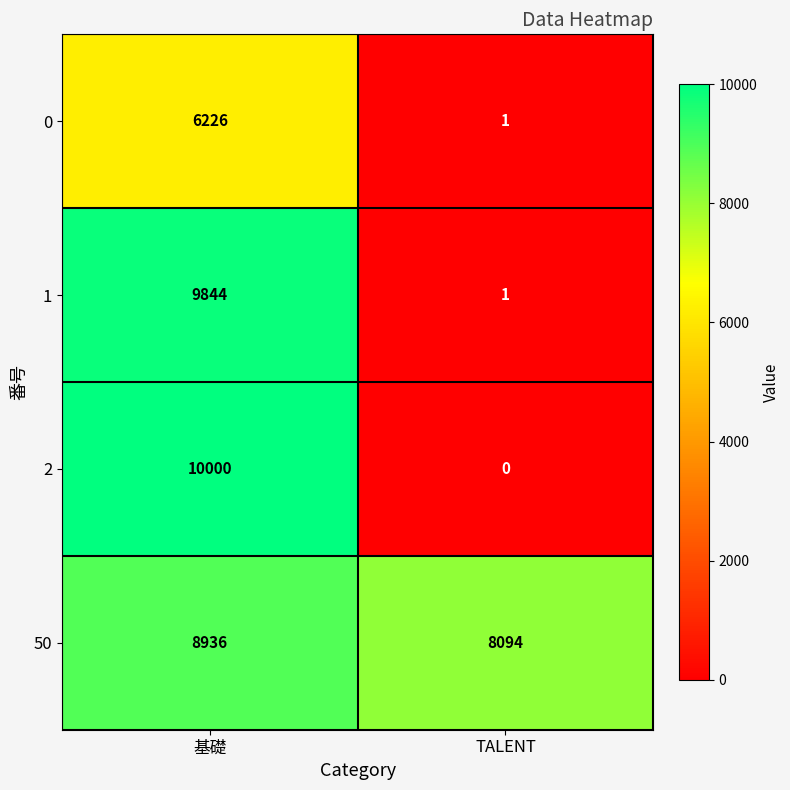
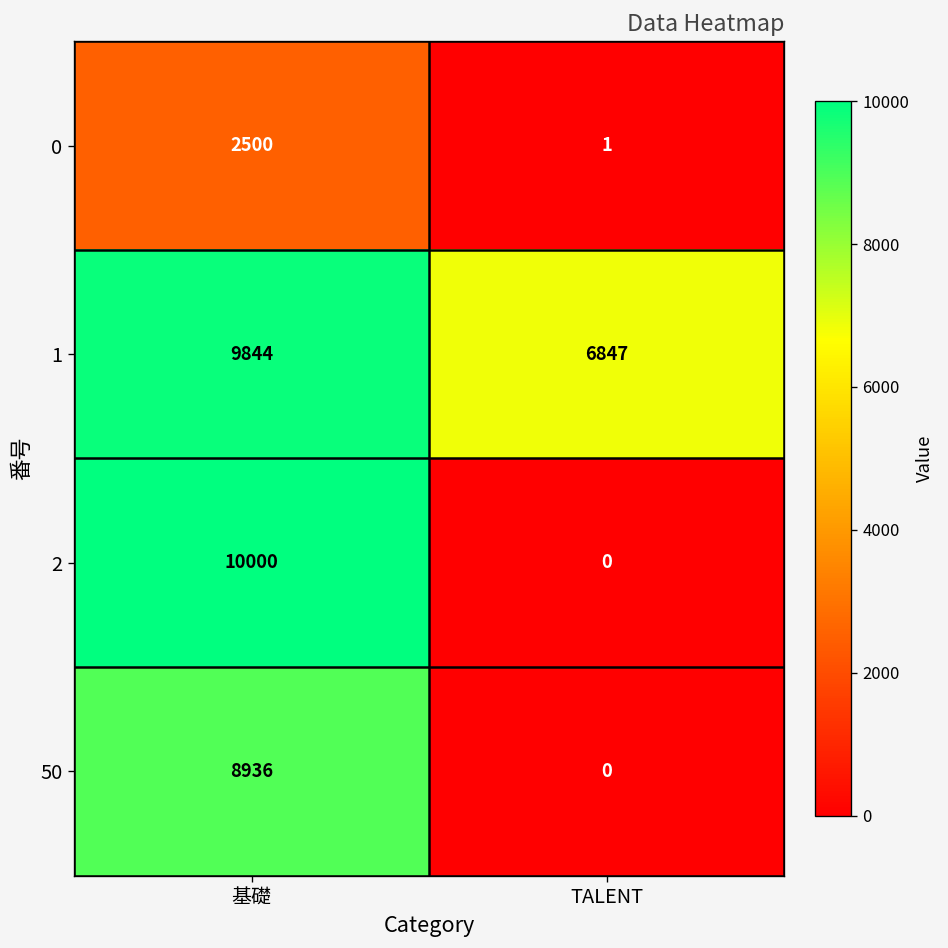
0, 基礎: 6226 -> 2500
1, TALENT: 1 -> 6847
50, TALENT: 8094 -> 0
